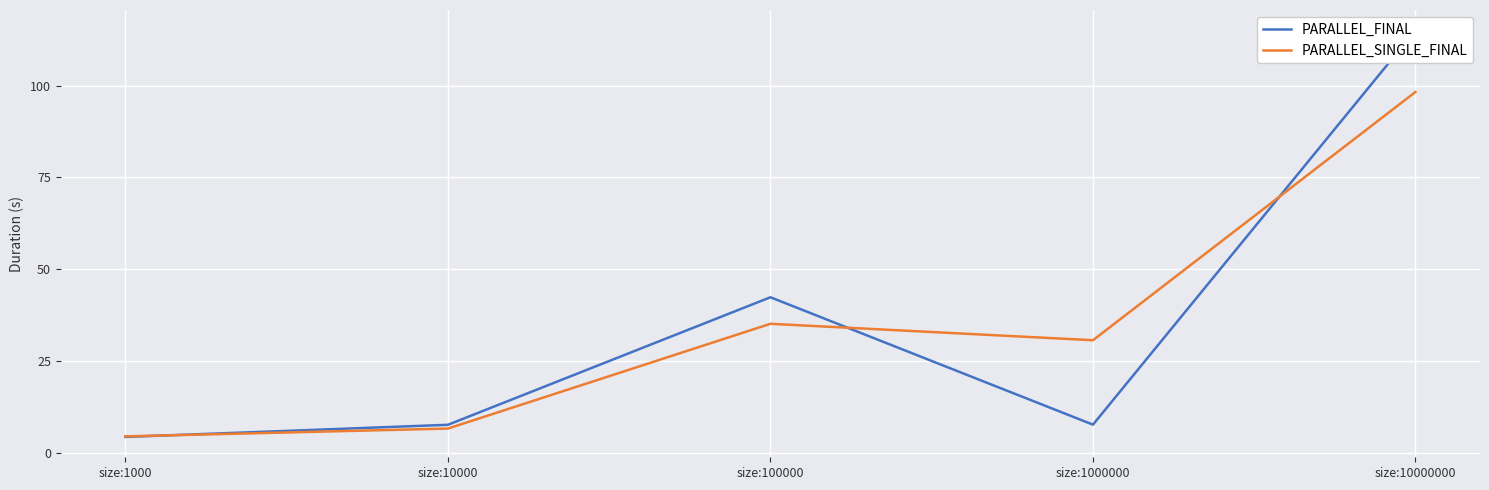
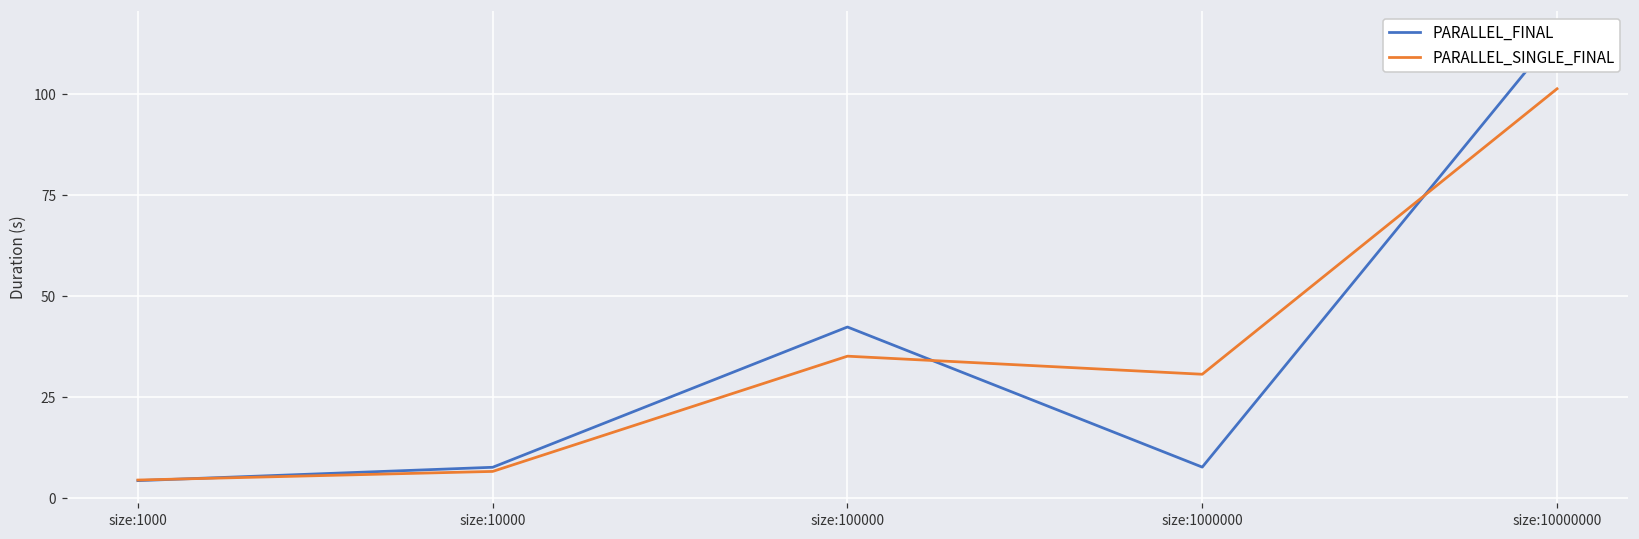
PARALLEL_SINGLE_FINAL, size:10000000: 98 -> 101
